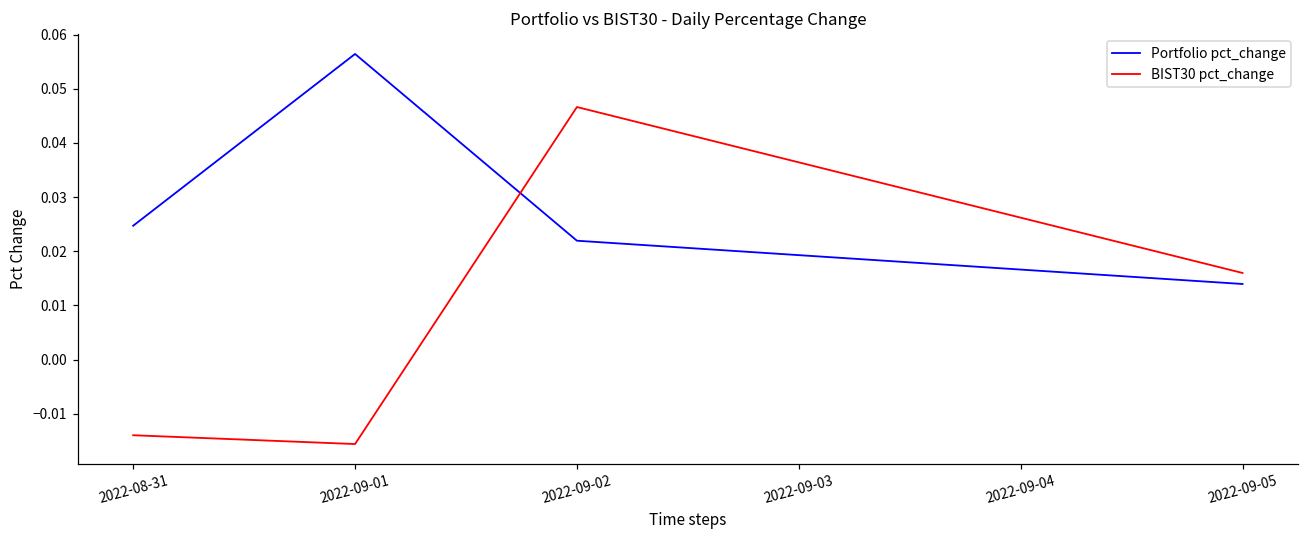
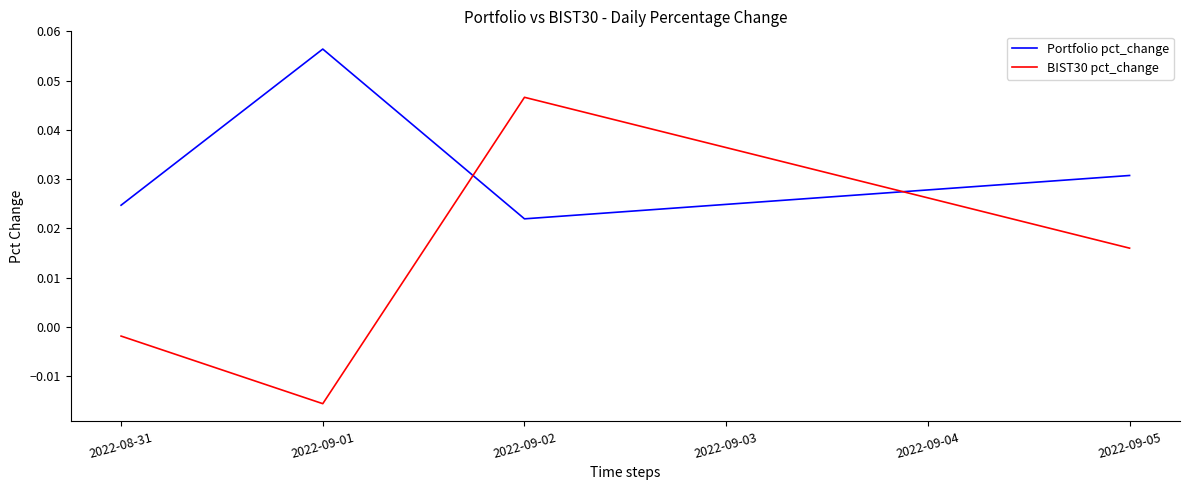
BIST30 pct_change, 2022-08-31: -0.014 -> -0.002
Portfolio pct_change, 2022-09-05: 0.014 -> 0.031
